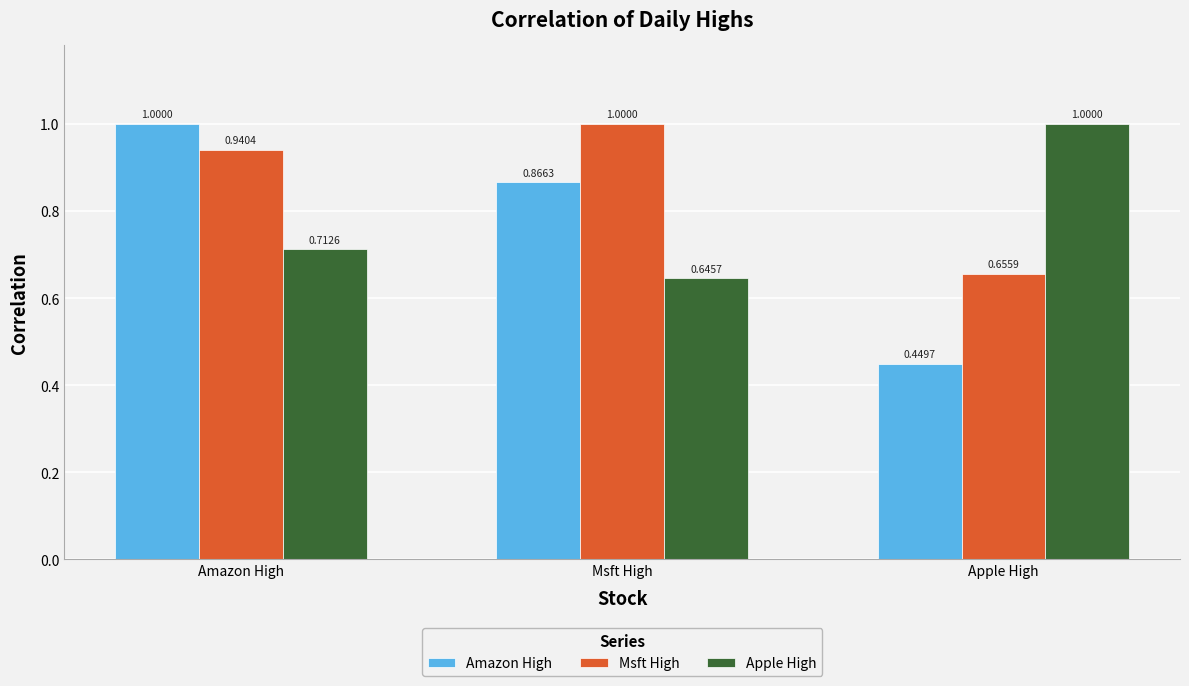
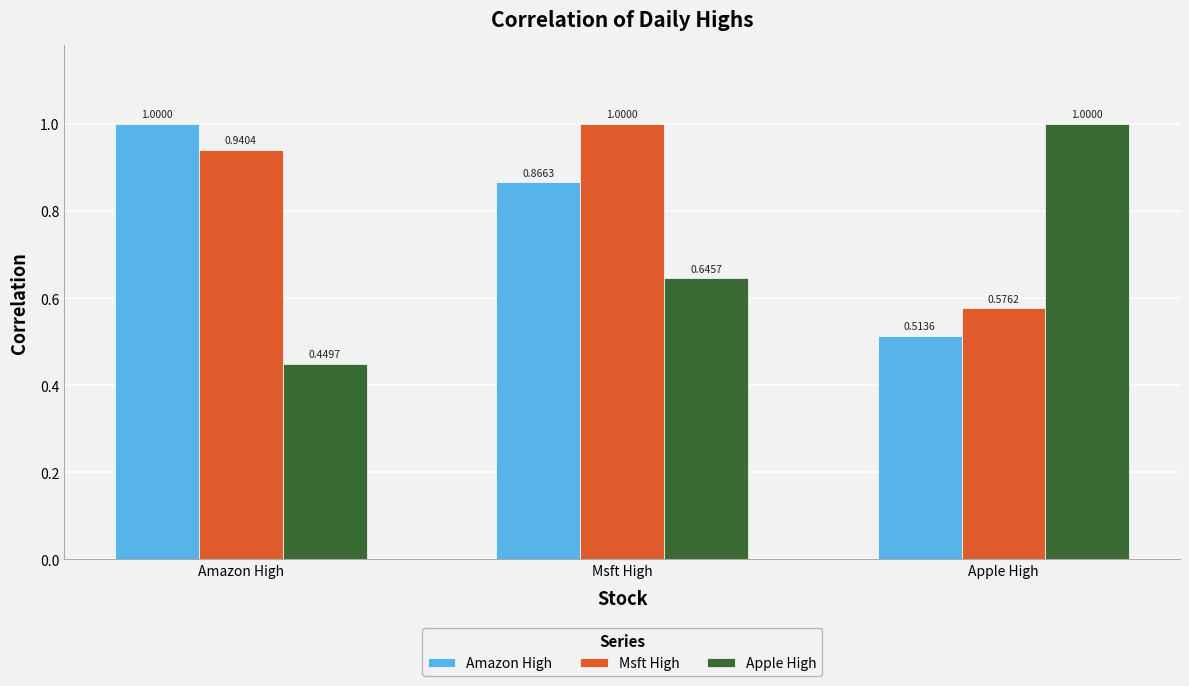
Apple High, Amazon High: 0.7126 -> 0.4497
Amazon High, Apple High: 0.4497 -> 0.5136
Msft High, Apple High: 0.6559 -> 0.5762
